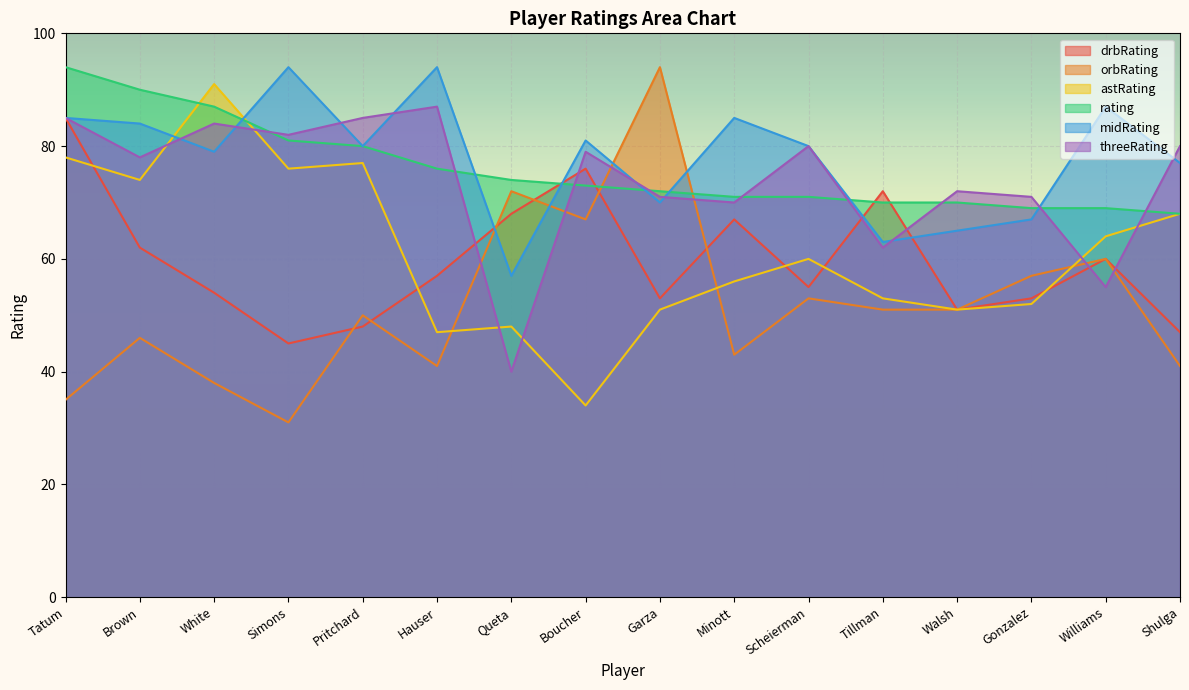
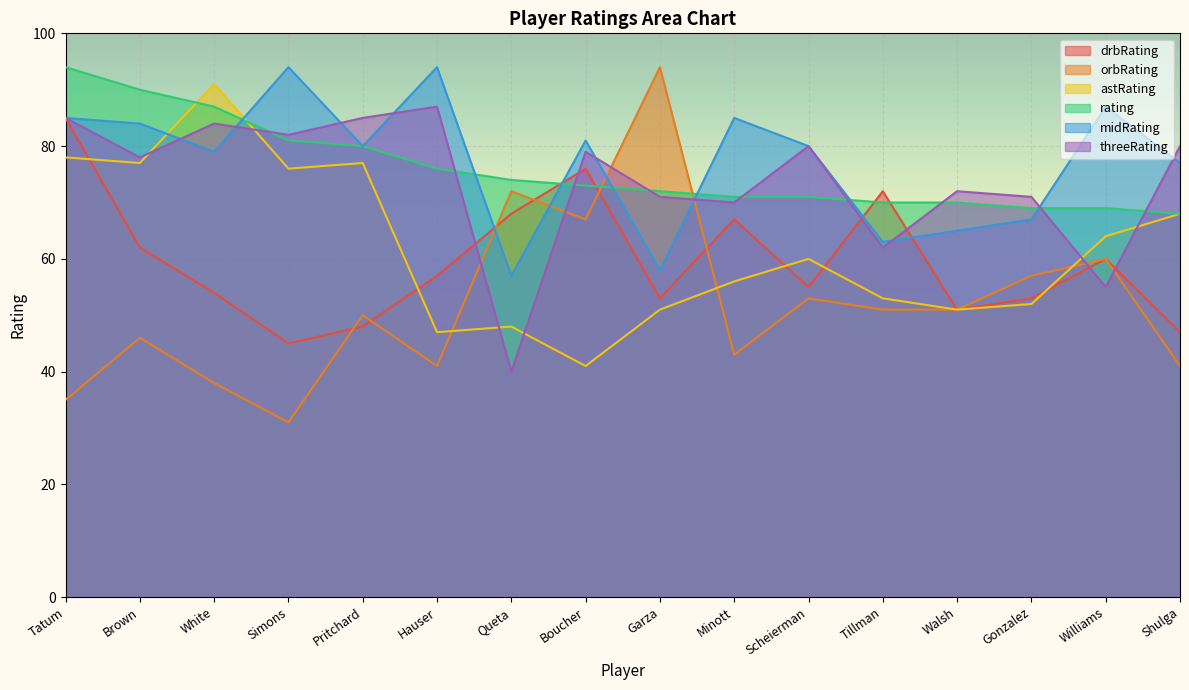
astRating, Brown: 74 -> 77
astRating, Boucher: 34 -> 41
midRating, Garza: 70 -> 58
